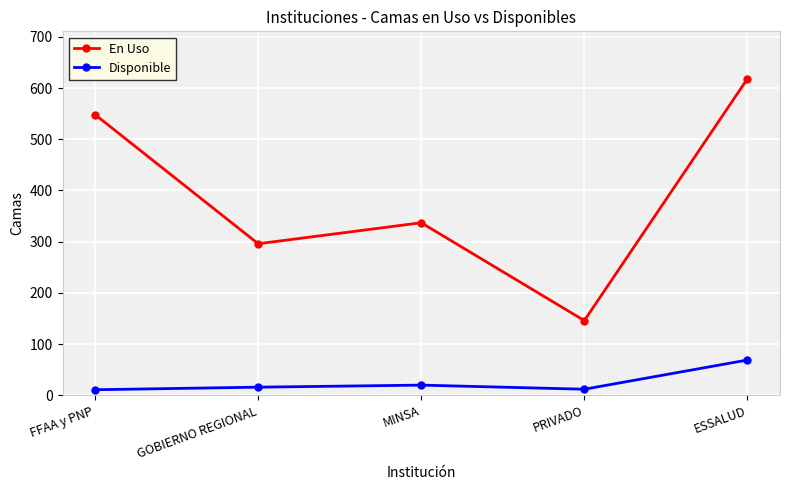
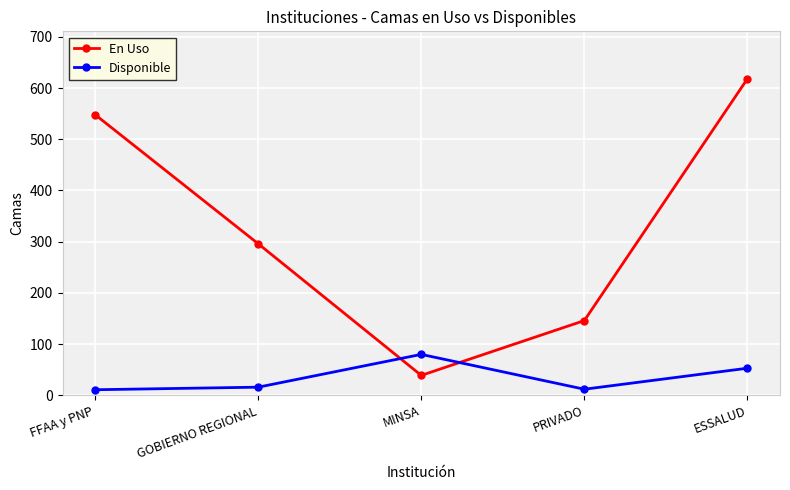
En Uso, MINSA: 340 -> 40
Disponible, MINSA: 20 -> 80
Disponible, ESSALUD: 70 -> 50
